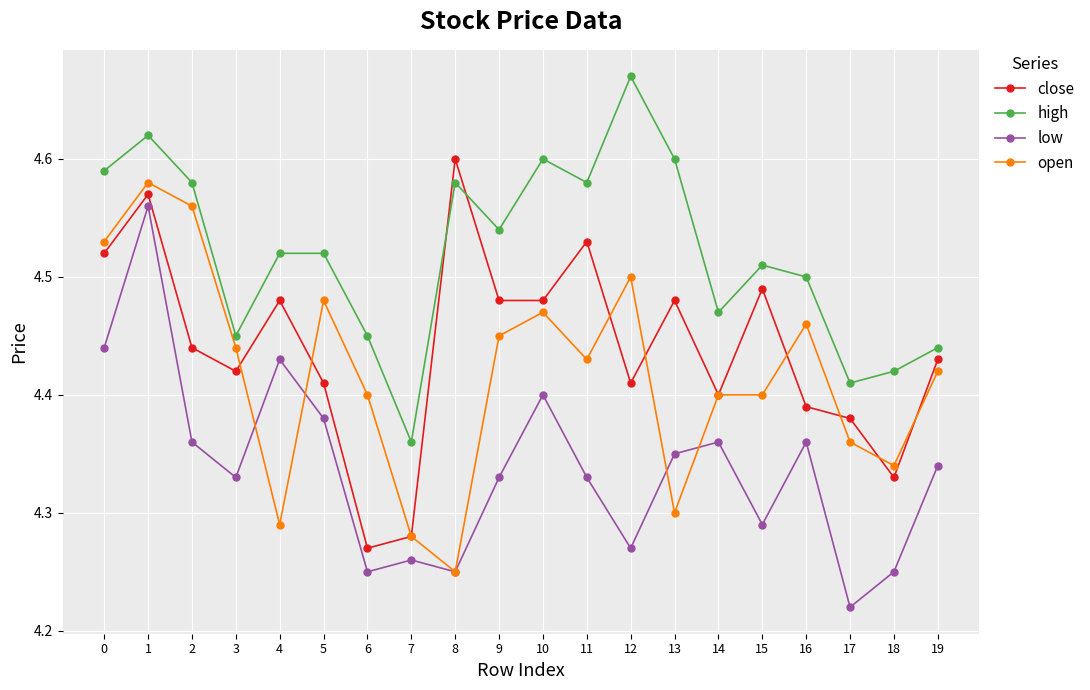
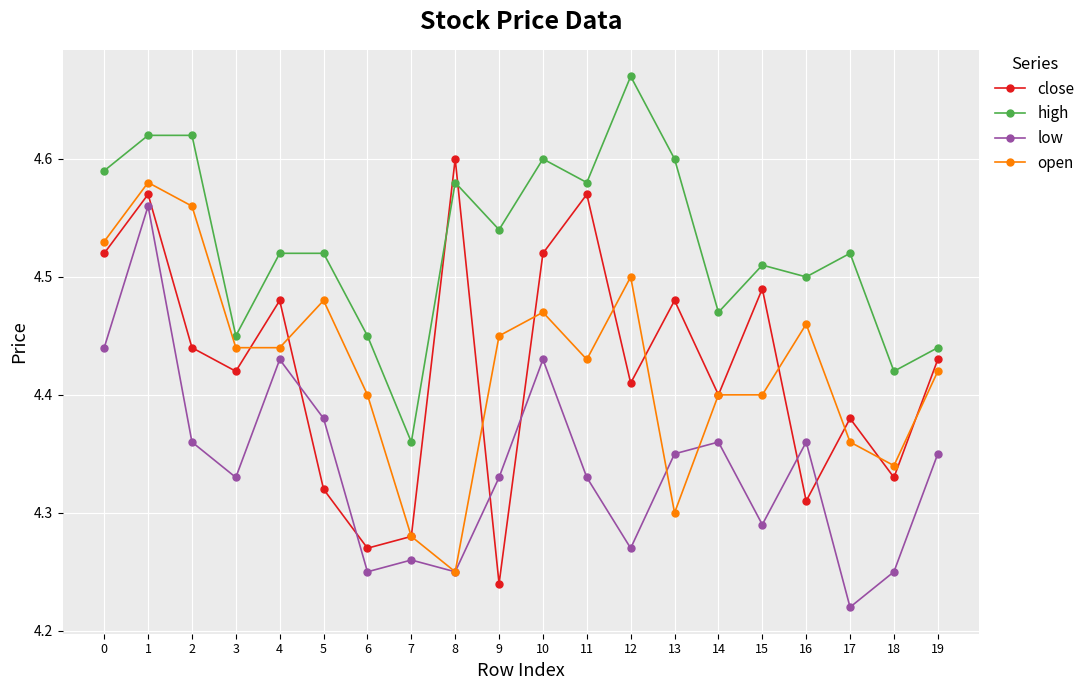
high, 2: 4.58 -> 4.62
open, 4: 4.29 -> 4.44
close, 5: 4.41 -> 4.32
close, 9: 4.48 -> 4.24
close, 10: 4.48 -> 4.52
low, 10: 4.40 -> 4.43
close, 11: 4.53 -> 4.57
close, 16: 4.39 -> 4.31
high, 17: 4.41 -> 4.52
low, 19: 4.34 -> 4.35
